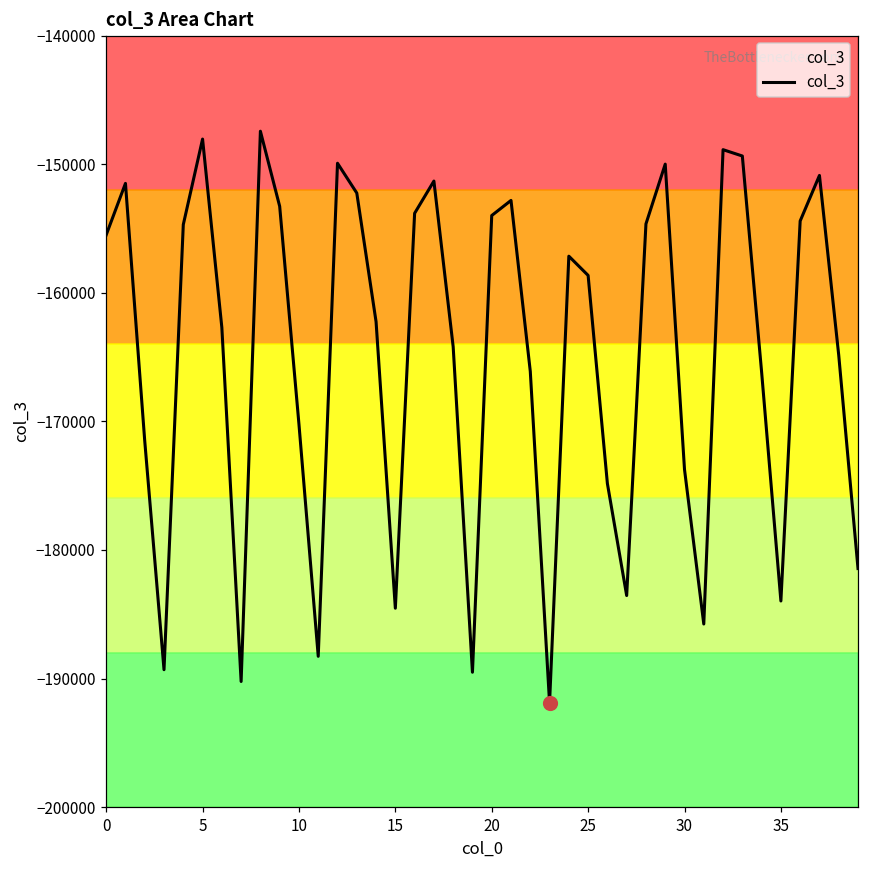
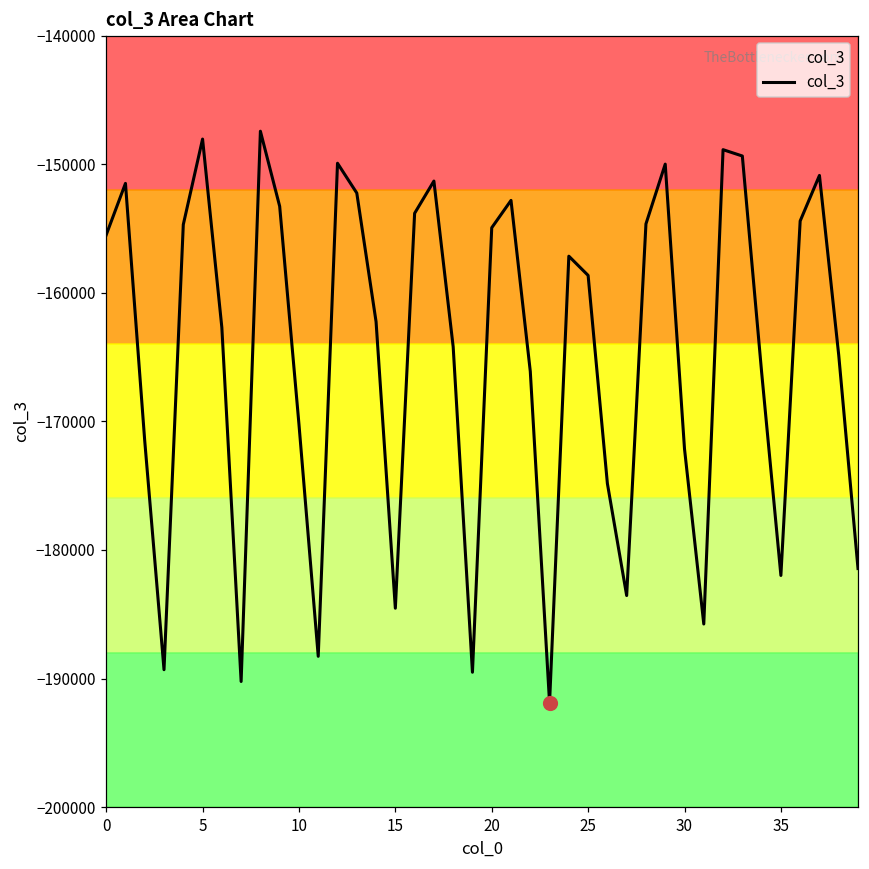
col_3, 20: -154000 -> -154900
col_3, 30: -173700 -> -172100
col_3, 35: -184000 -> -182000
